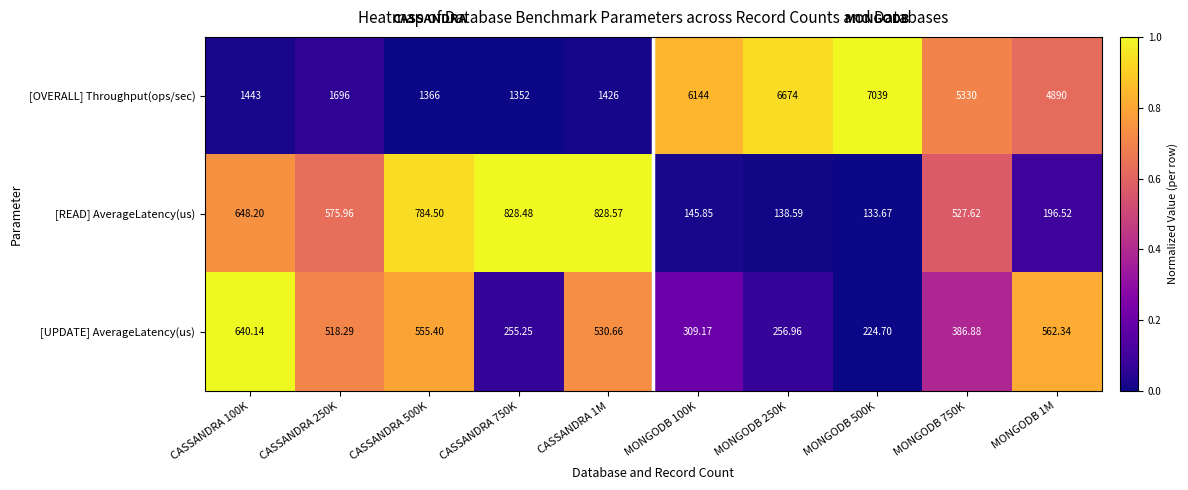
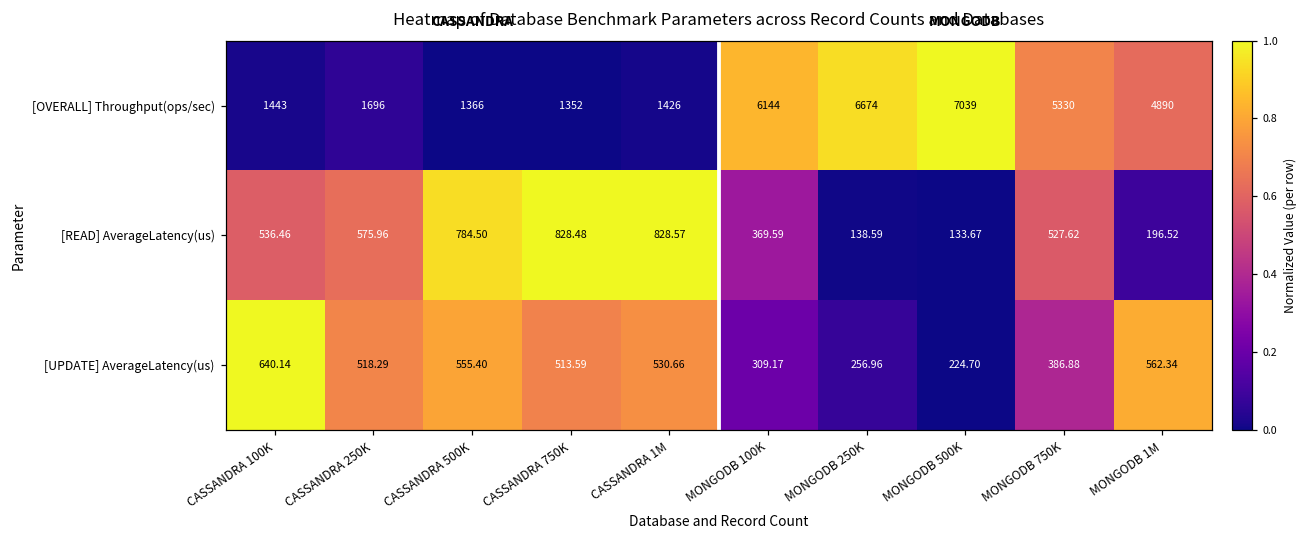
[READ] AverageLatency(us), CASSANDRA 100K: 648.20 -> 536.46
[READ] AverageLatency(us), MONGODB 100K: 145.85 -> 369.59
[UPDATE] AverageLatency(us), CASSANDRA 750K: 255.25 -> 513.59
